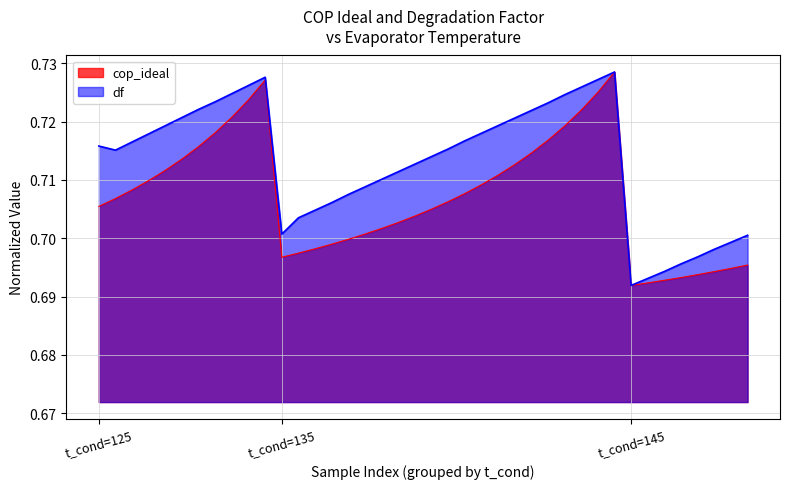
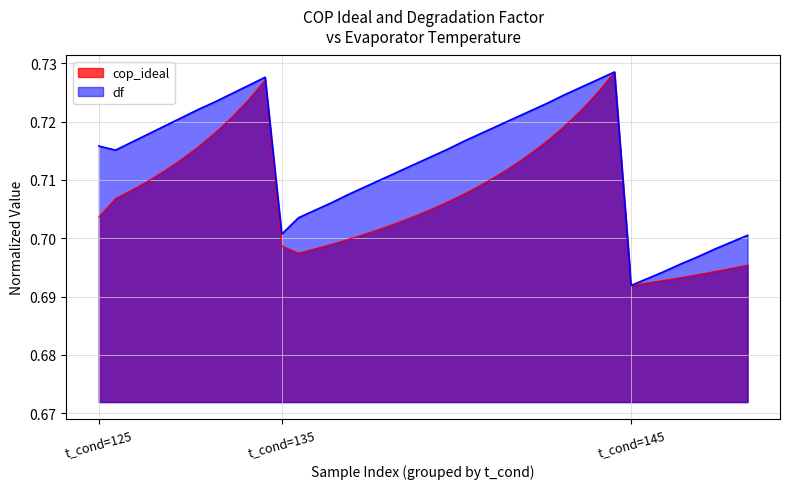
cop_ideal, t_cond=125: 0.705 -> 0.704
cop_ideal, t_cond=135: 0.697 -> 0.699
